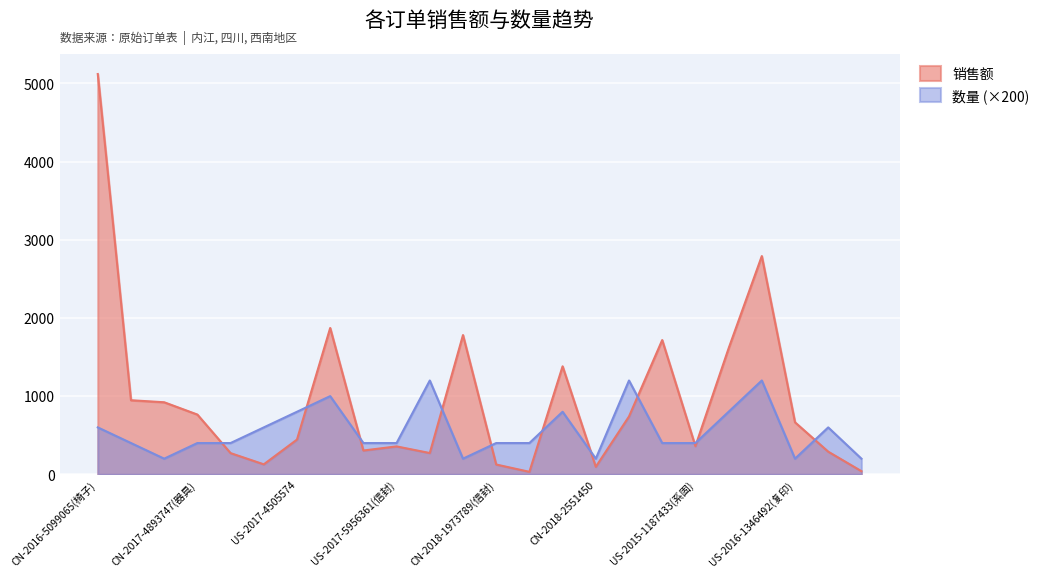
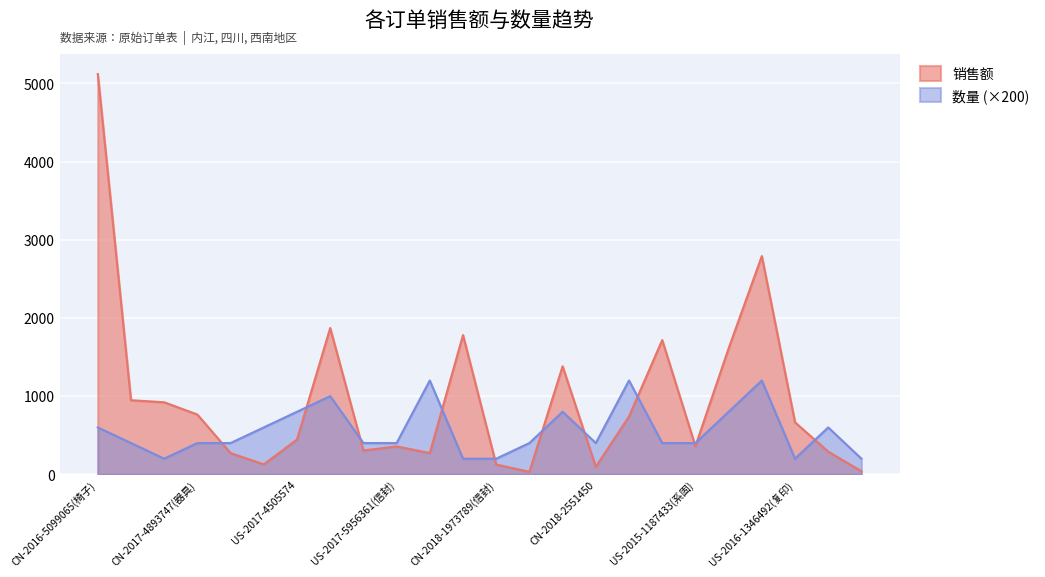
数量 (×200), CN-2018-1973789(信封): 400 -> 200
数量 (×200), CN-2018-2551450: 200 -> 400
